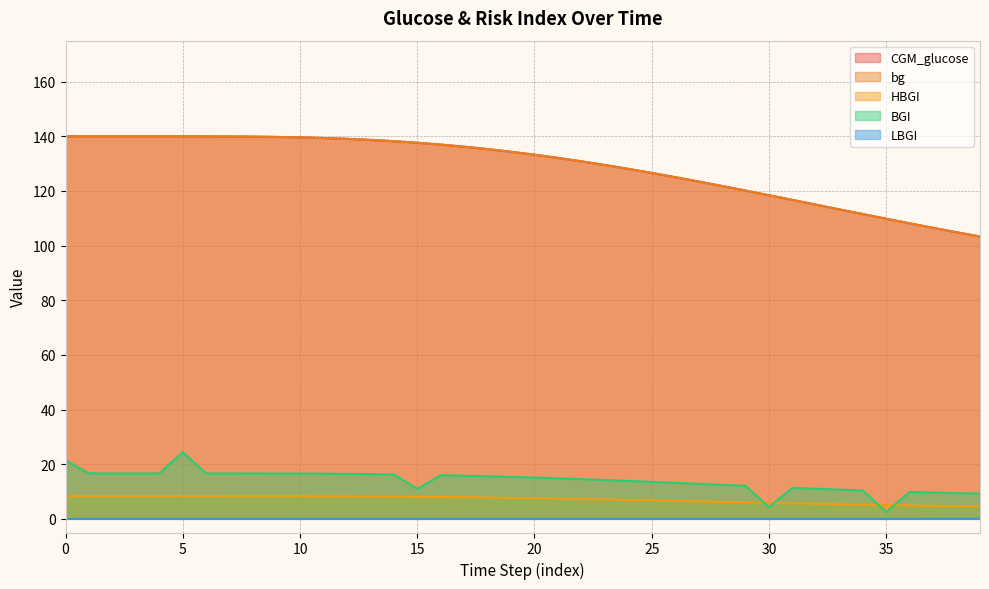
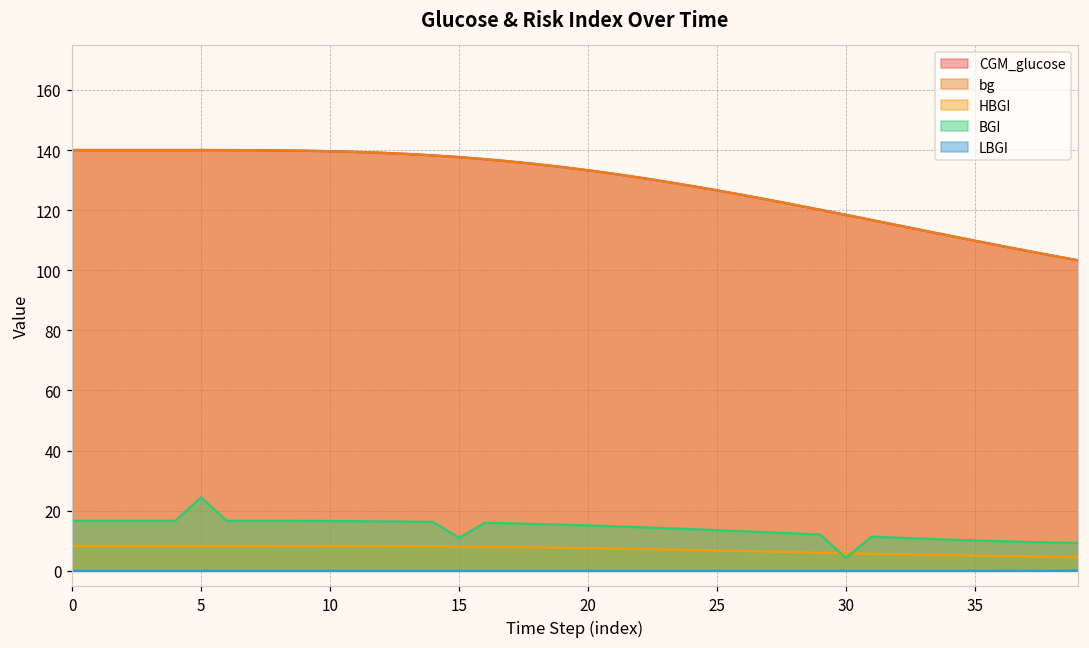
BGI, 0: 21 -> 17
BGI, 35: 2 -> 10
